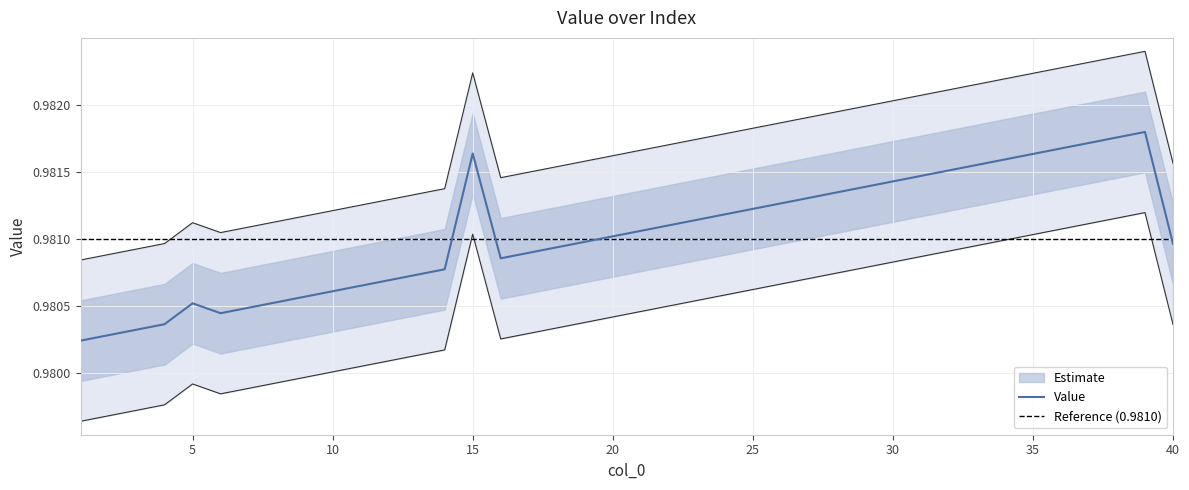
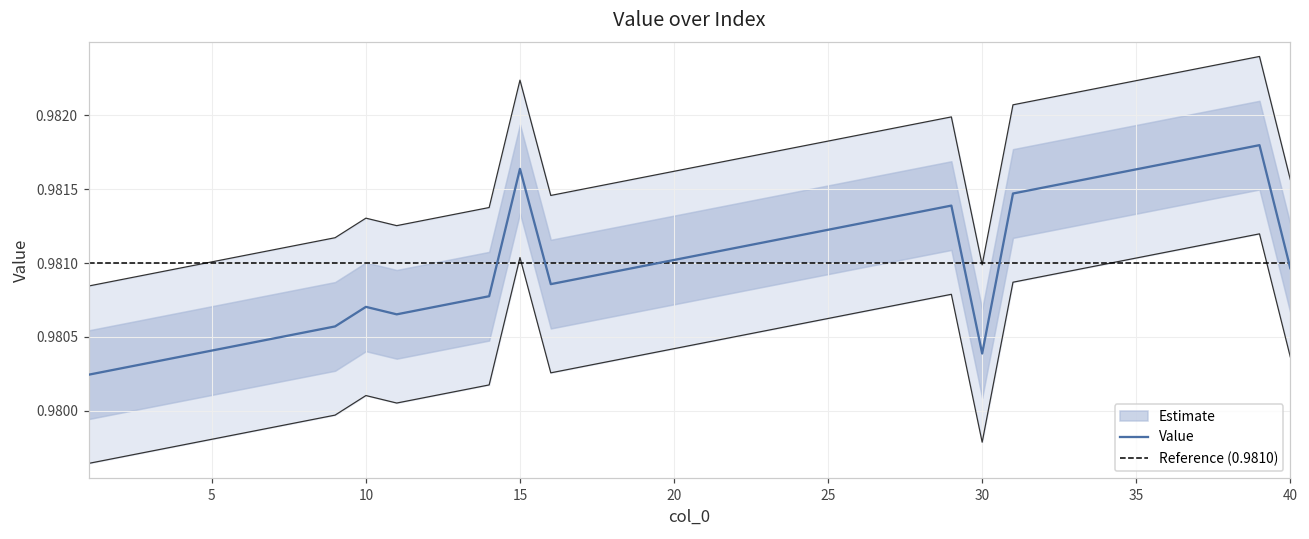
Value, 5: 0.98052 -> 0.98041
Value, 10: 0.98061 -> 0.98070
Value, 30: 0.98143 -> 0.98039
